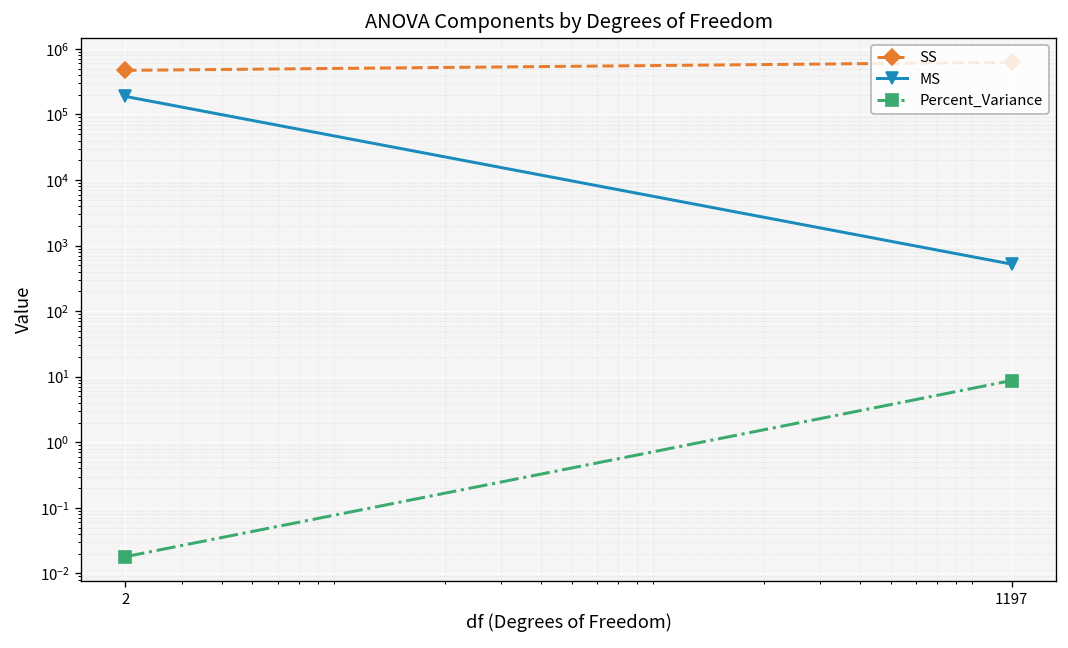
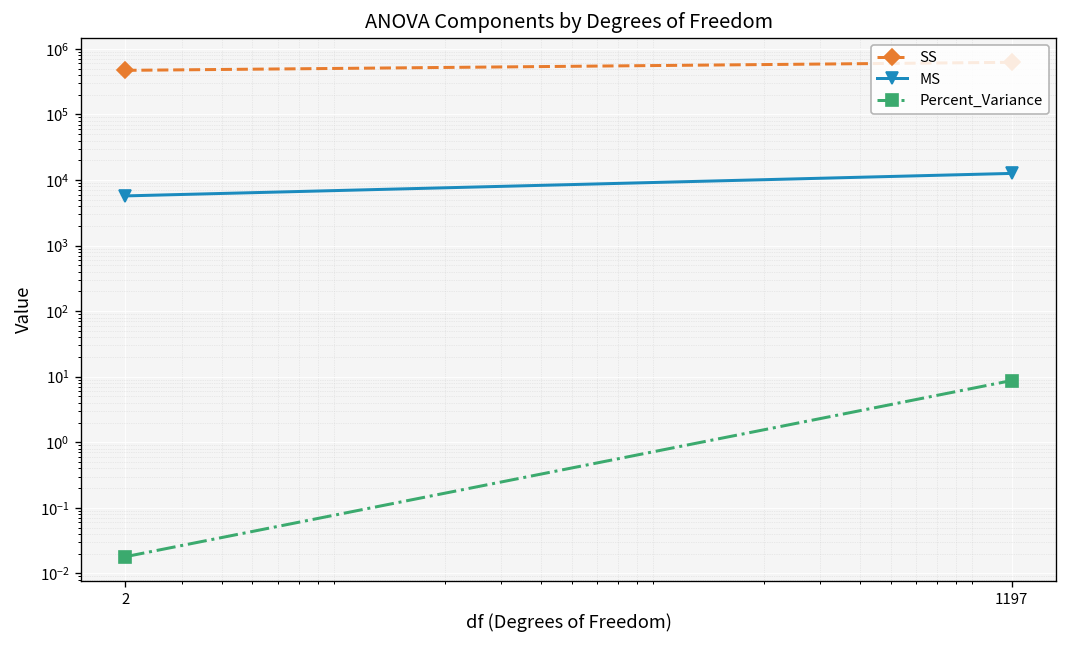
MS, 2: 190000 -> 6000
MS, 1197: 500 -> 13000
